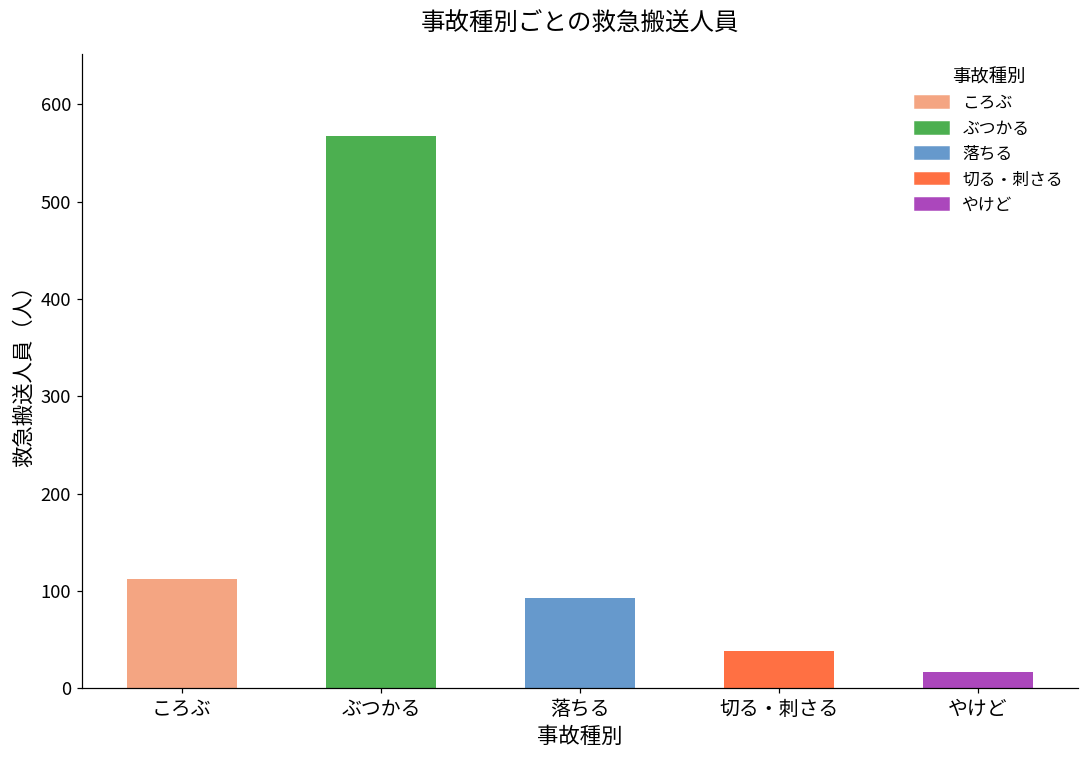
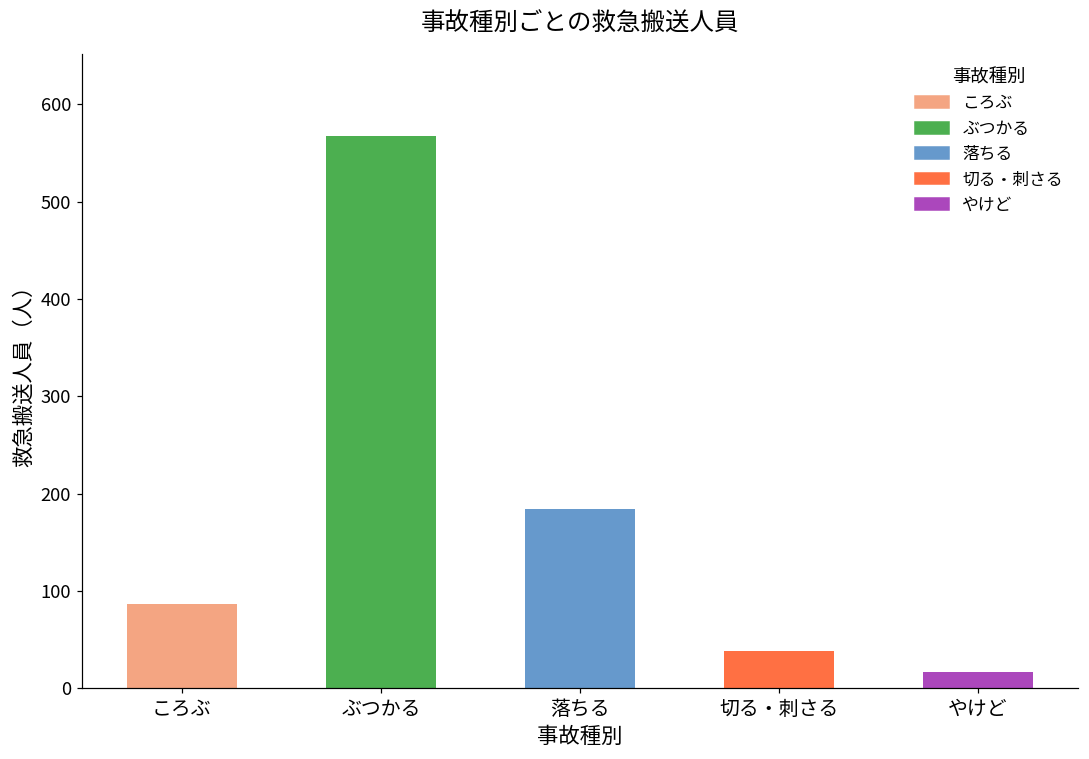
ころぶ: 110 -> 90
落ちる: 90 -> 180
